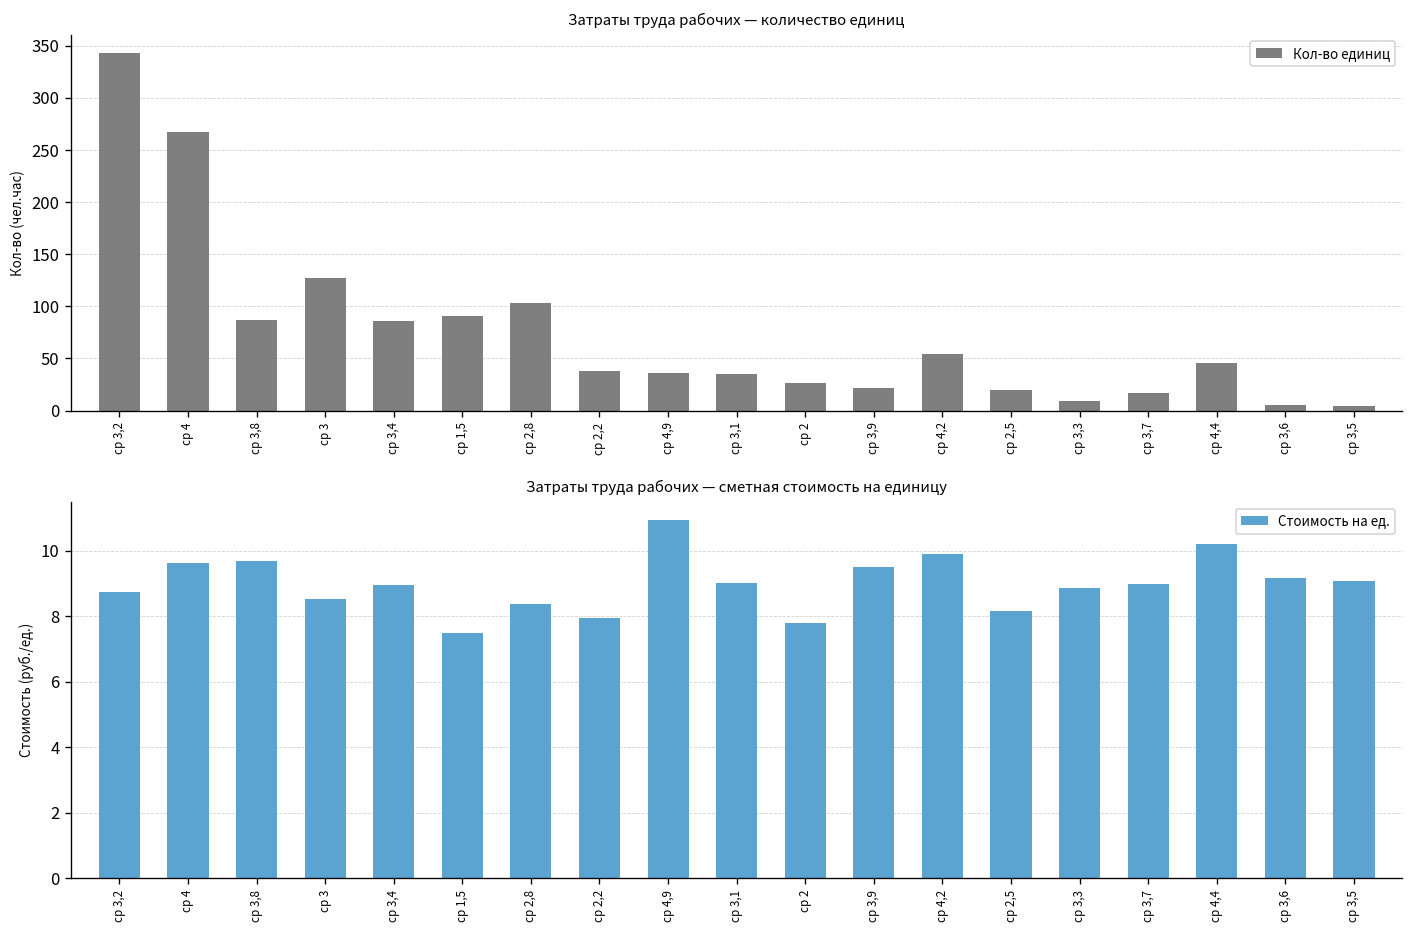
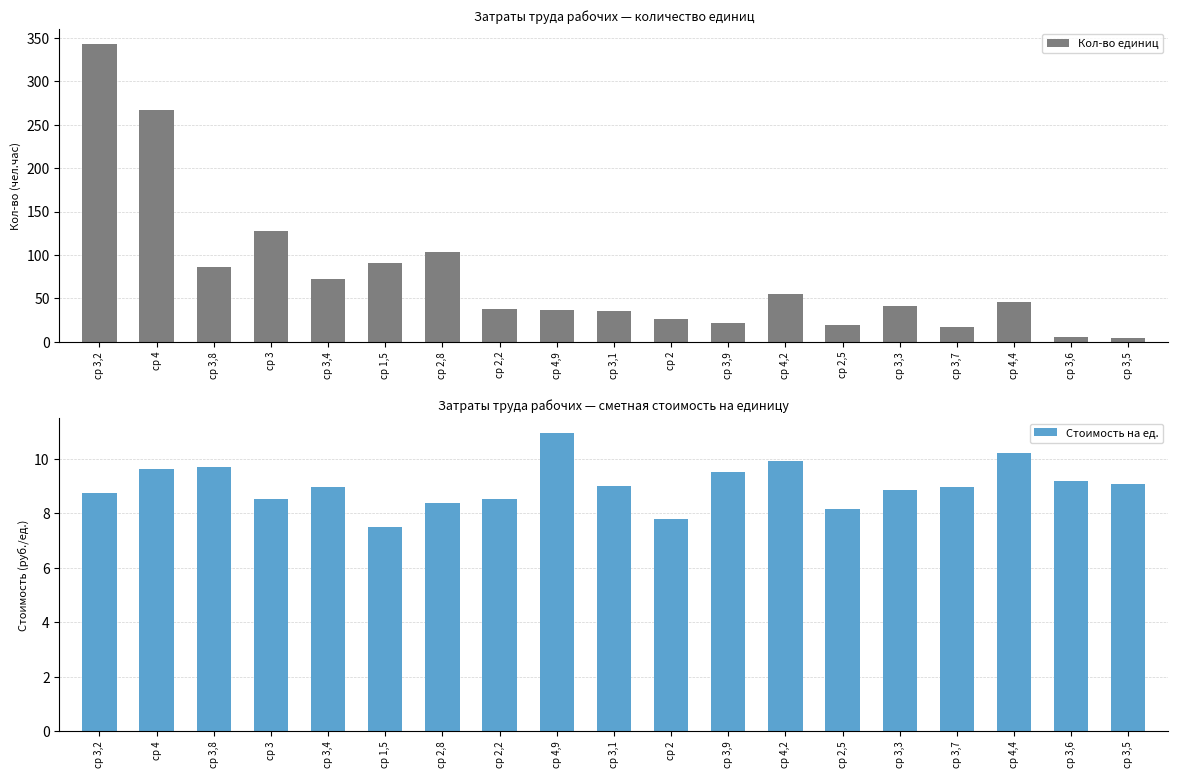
Затраты труда рабочих — количество единиц, ср 3,4: 90 -> 70
Затраты труда рабочих — количество единиц, ср 3,3: 10 -> 40
Затраты труда рабочих — сметная стоимость на единицу, ср 2,2: 7.9 -> 8.5
